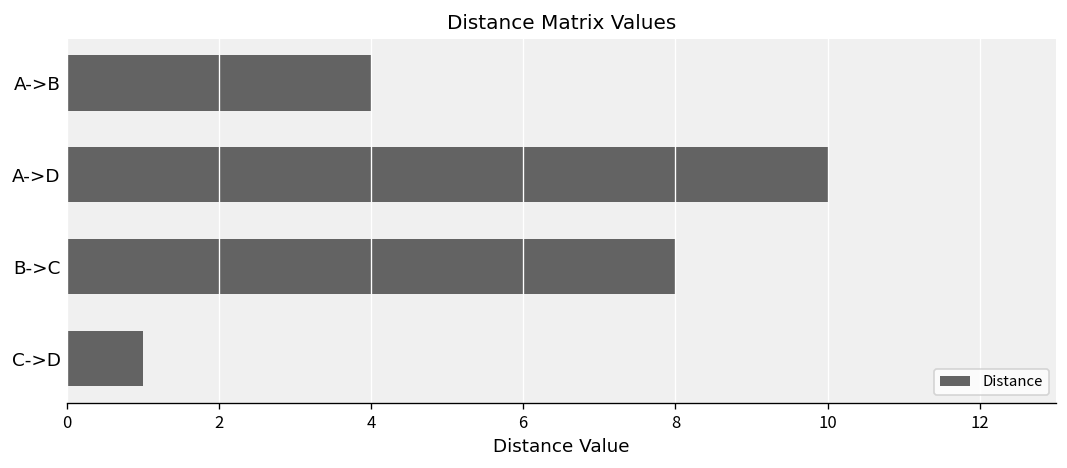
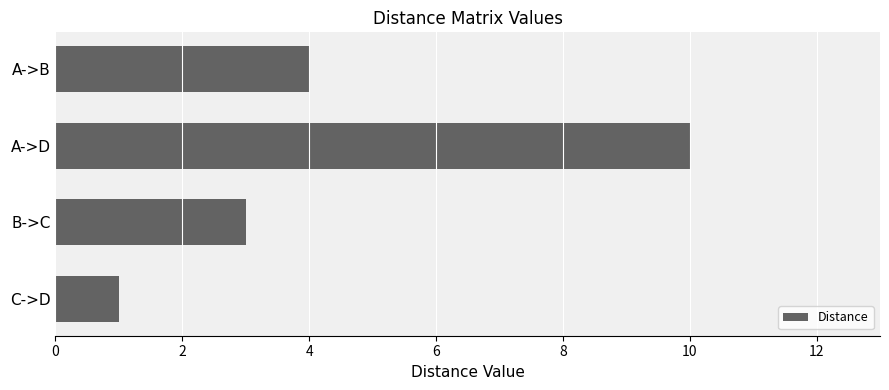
B->C: 8 -> 3
